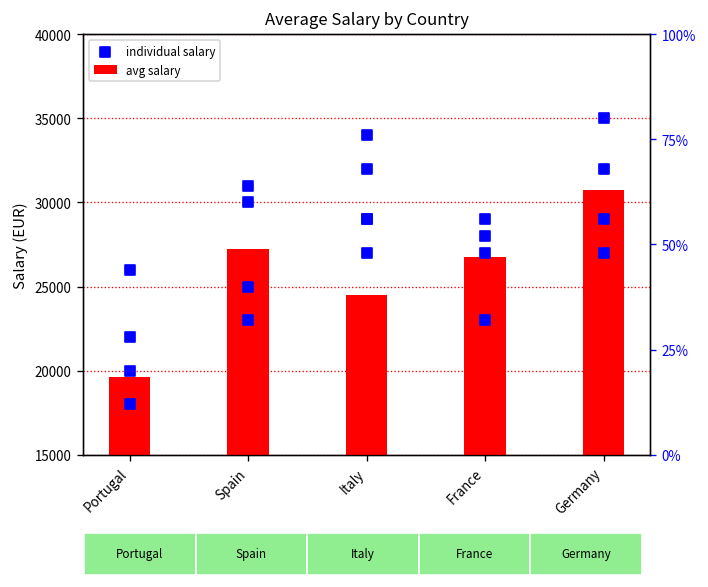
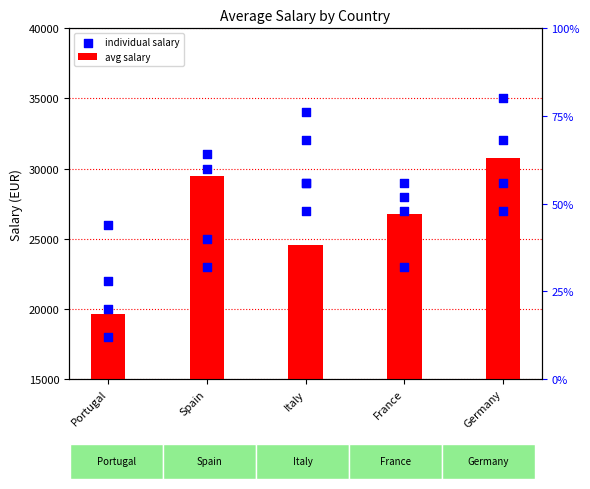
avg salary, Spain: 27300 -> 29500
